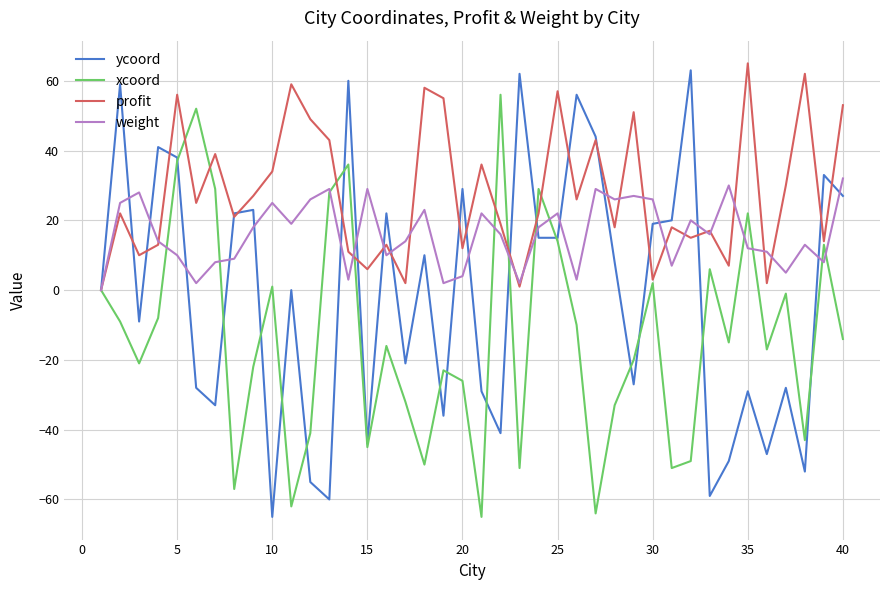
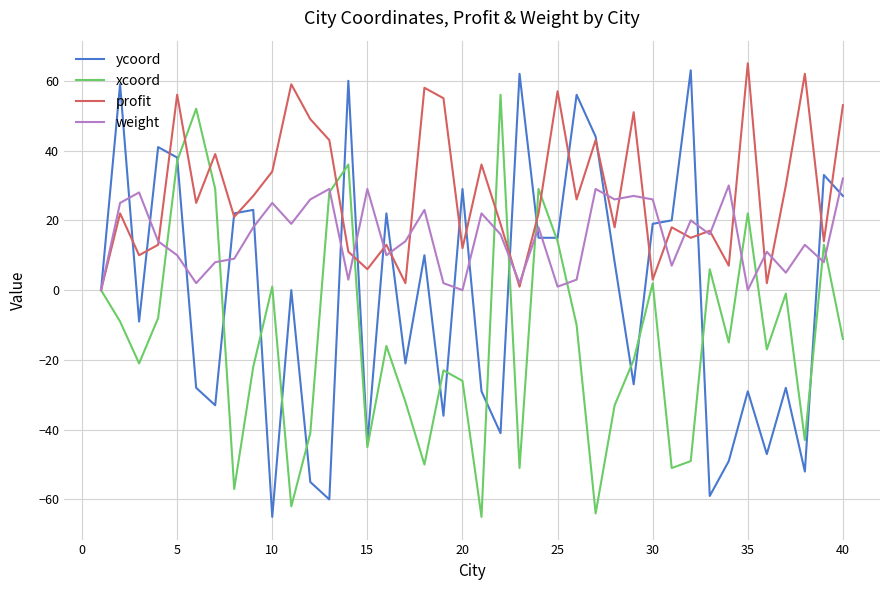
weight, 20: 4 -> 0
weight, 25: 22 -> 1
weight, 35: 12 -> 0
